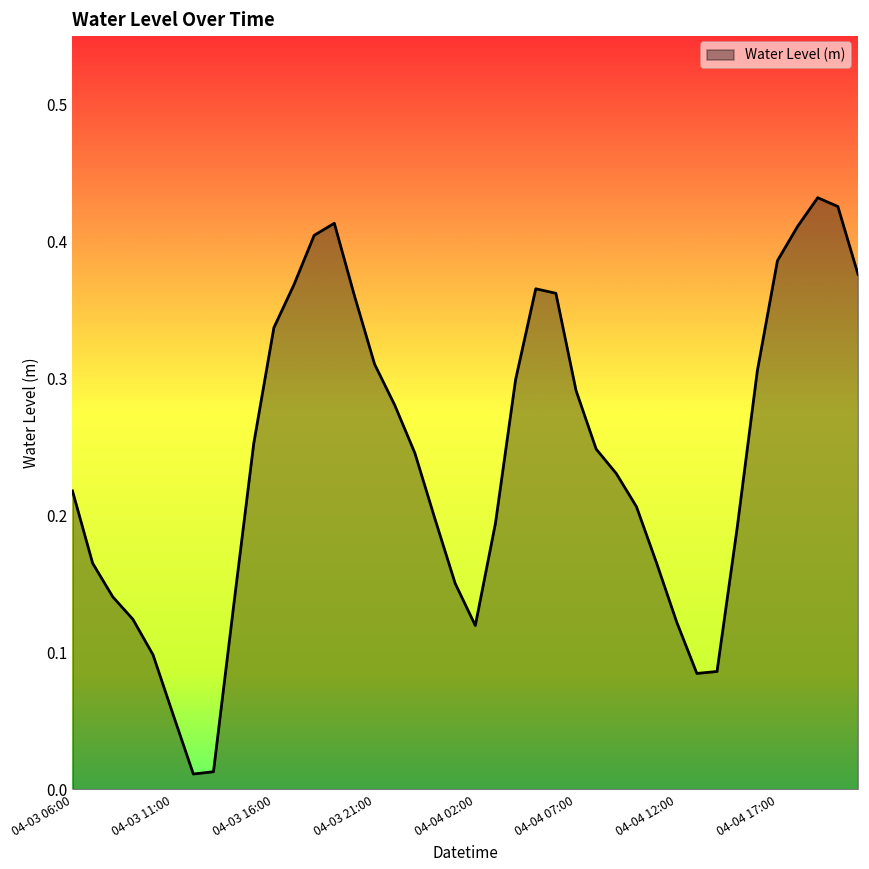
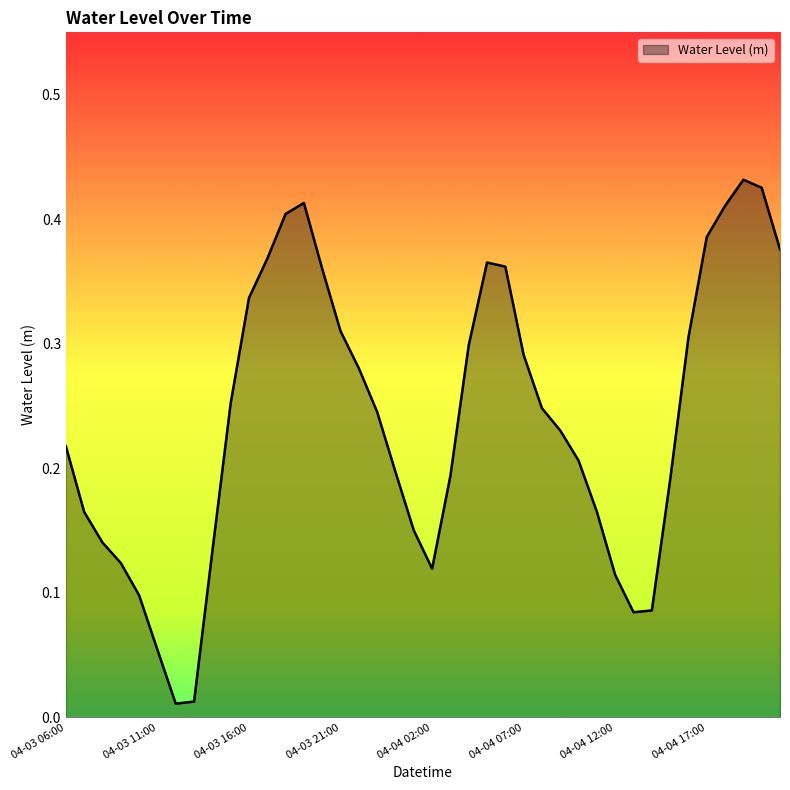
04-04 12:00: 0.122 -> 0.114
